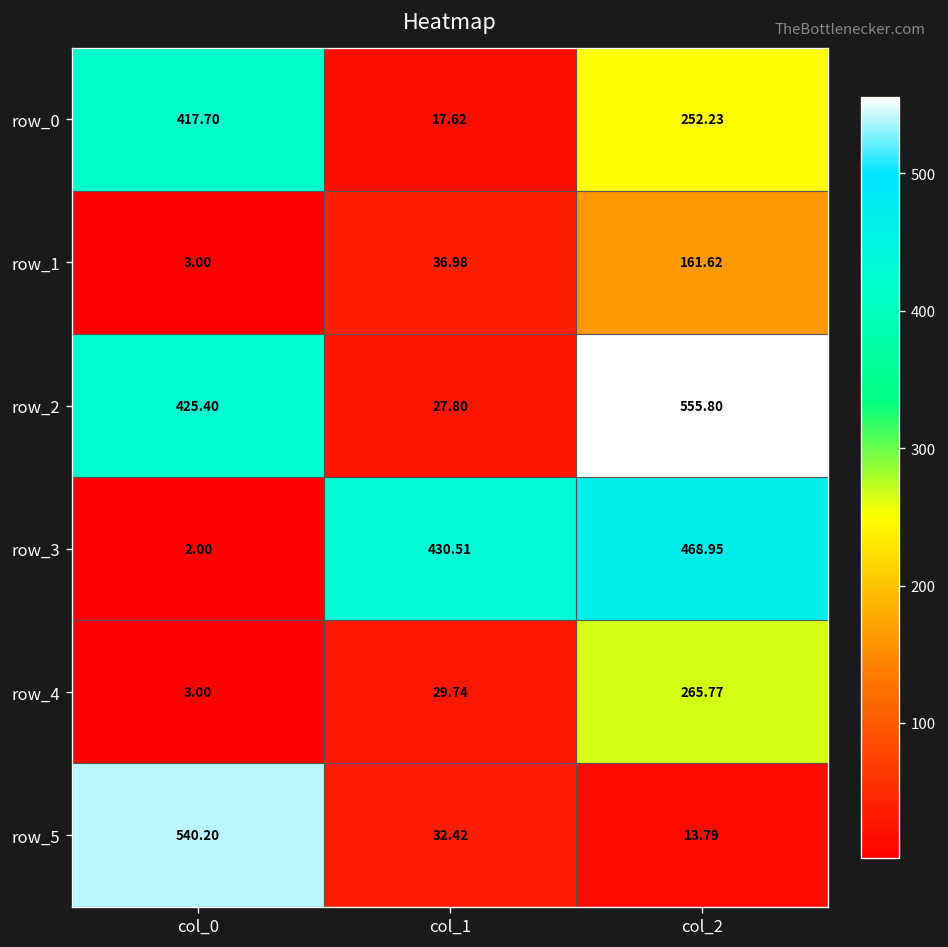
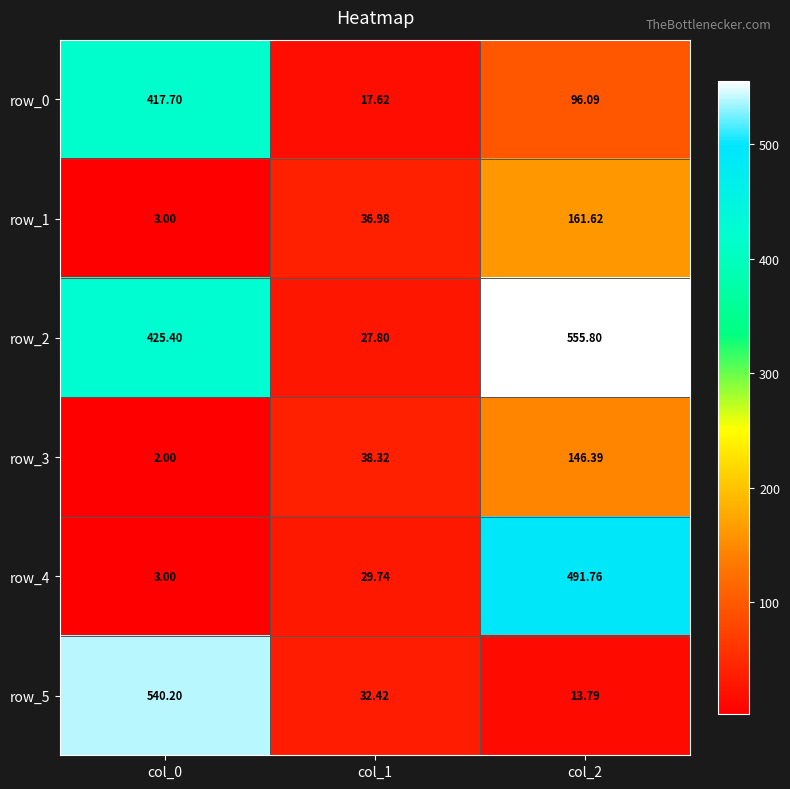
row_0, col_2: 252.23 -> 96.09
row_3, col_1: 430.51 -> 38.32
row_3, col_2: 468.95 -> 146.39
row_4, col_2: 265.77 -> 491.76
